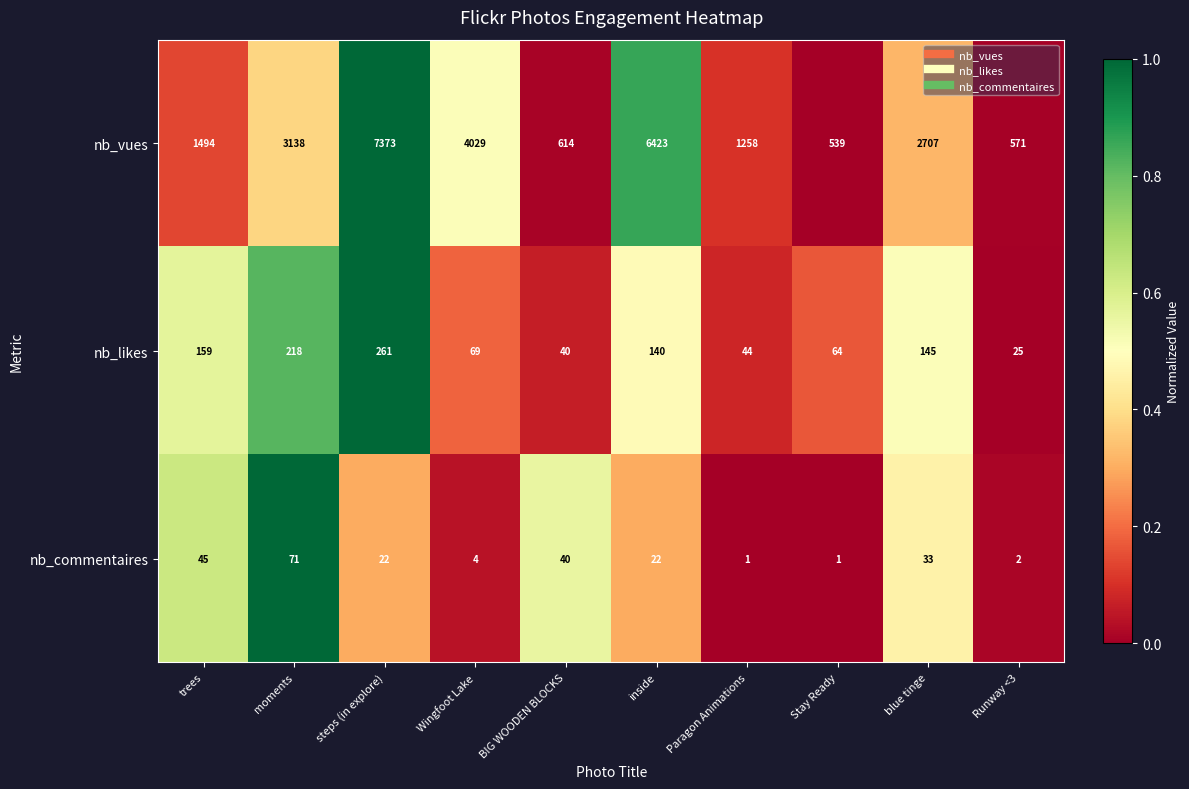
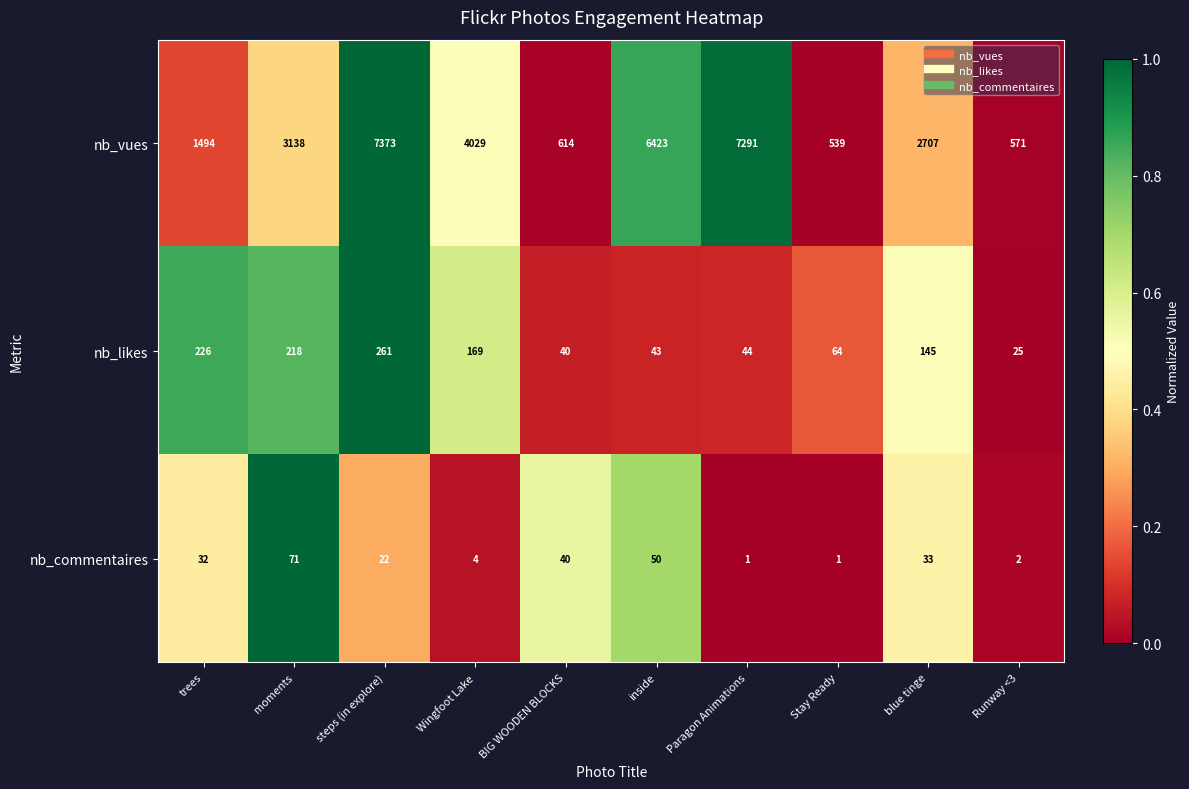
nb_vues, Paragon Animations: 1258 -> 7291
nb_likes, trees: 159 -> 226
nb_likes, Wingfoot Lake: 69 -> 169
nb_likes, inside: 140 -> 43
nb_commentaires, trees: 45 -> 32
nb_commentaires, inside: 22 -> 50
